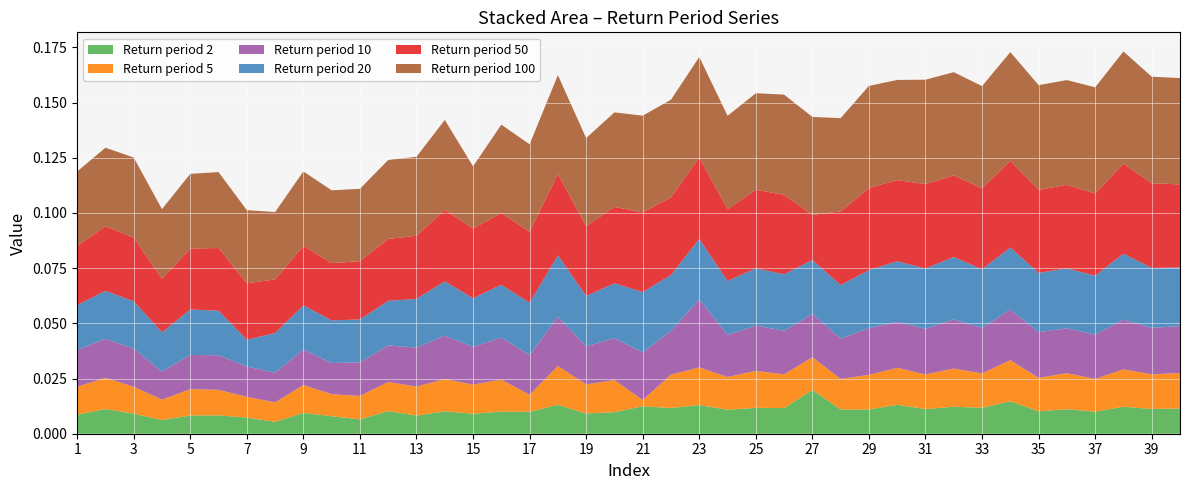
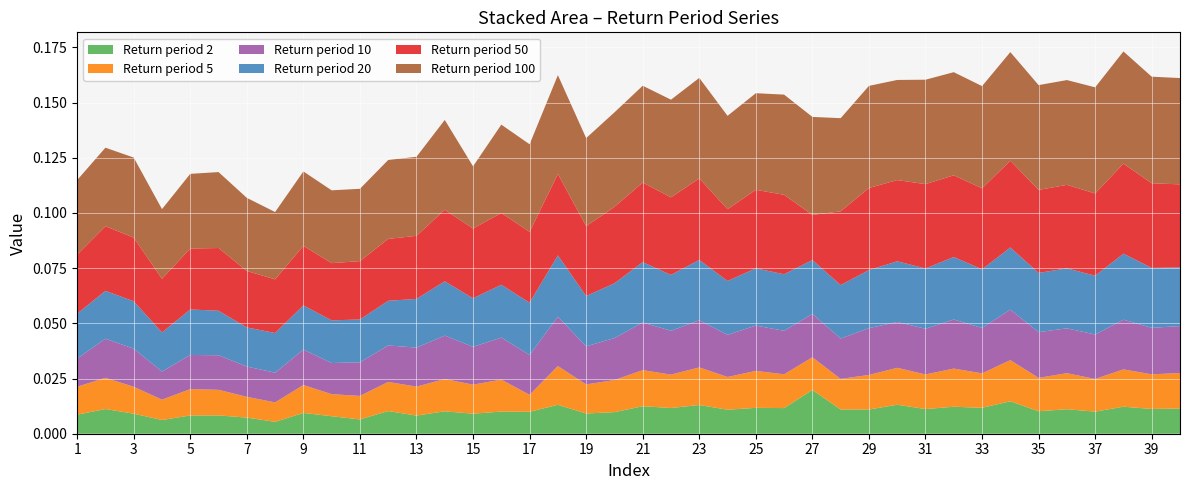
Return period 10, 1: 0.017 -> 0.013
Return period 20, 7: 0.012 -> 0.018
Return period 5, 21: 0.003 -> 0.016
Return period 10, 23: 0.031 -> 0.021
